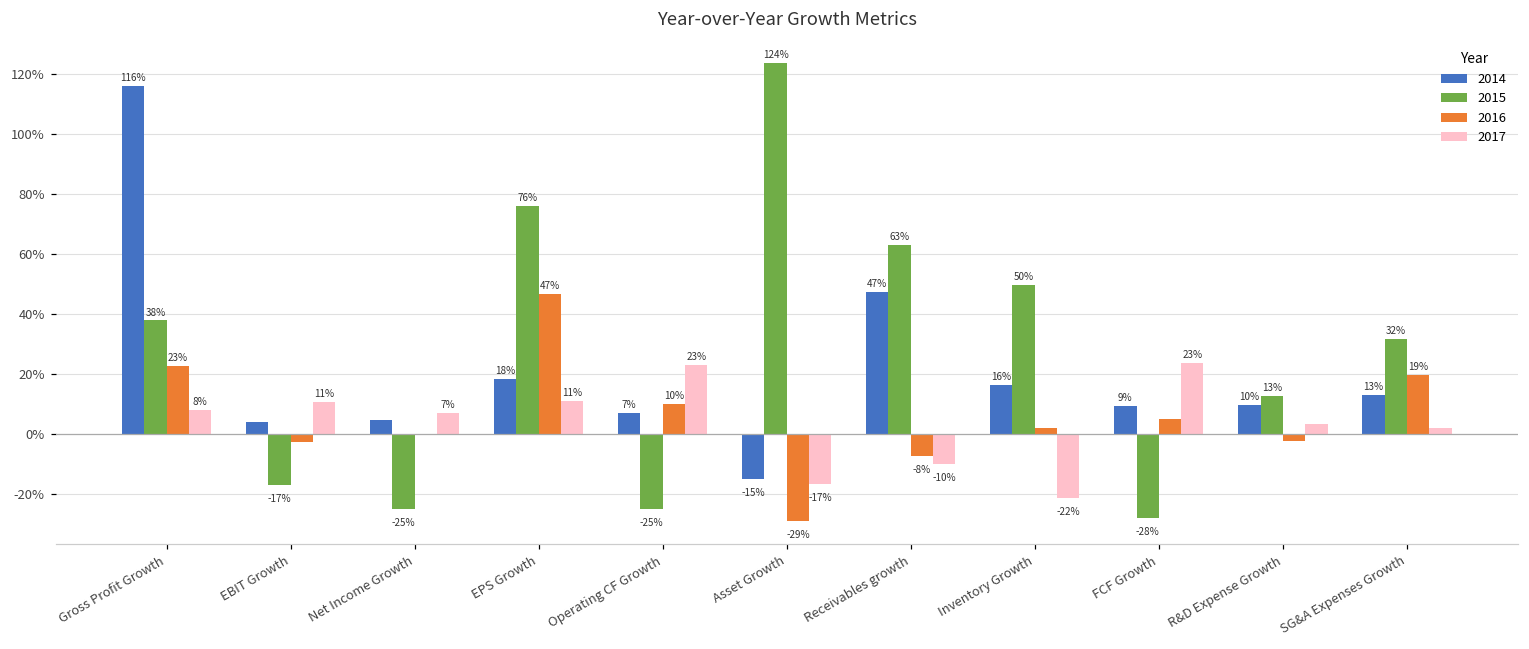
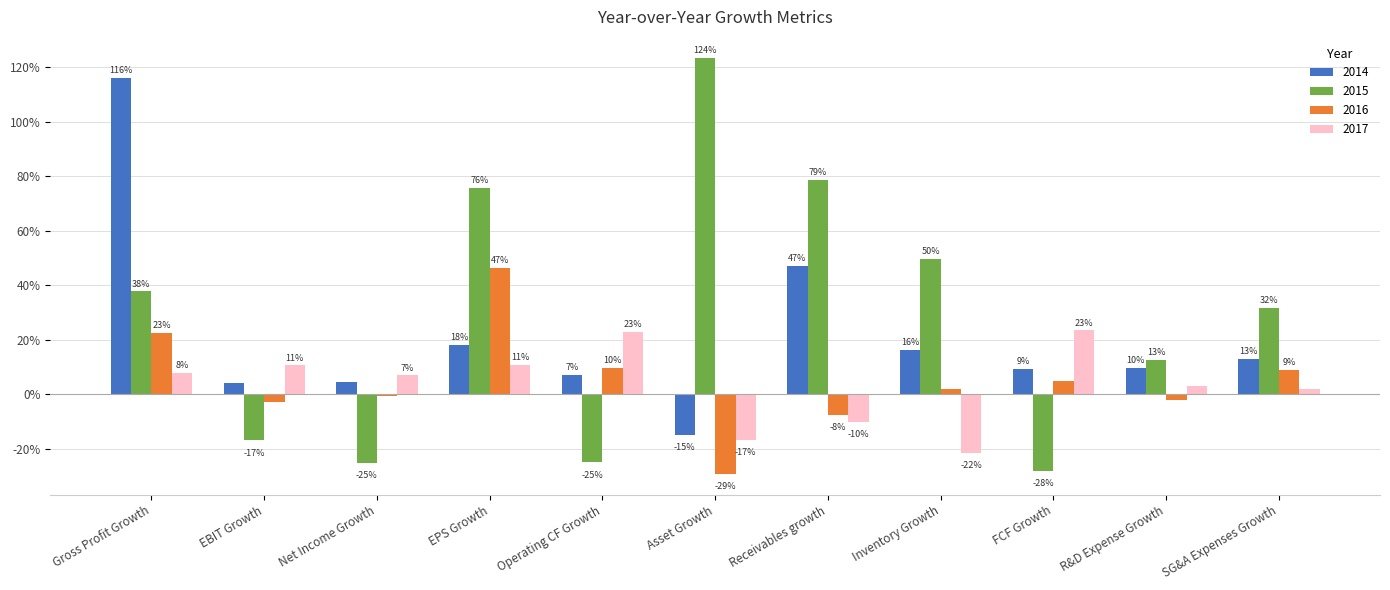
2015, Receivables growth: 63% -> 79%
2016, SG&A Expenses Growth: 19% -> 9%
